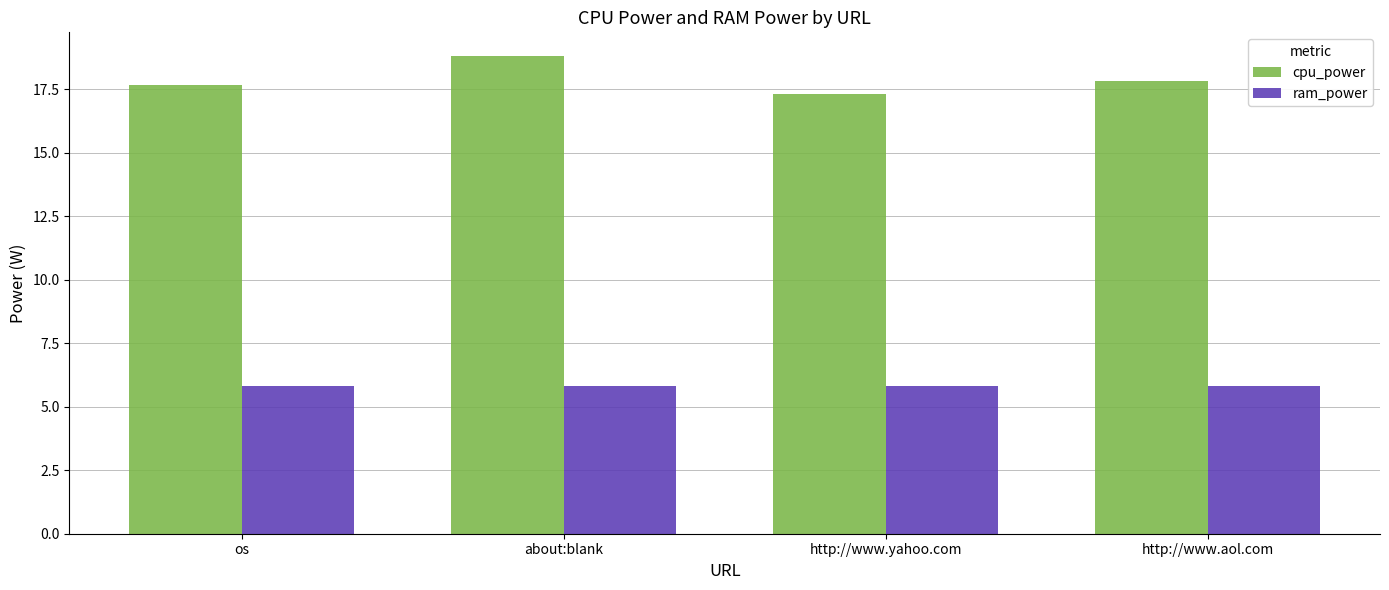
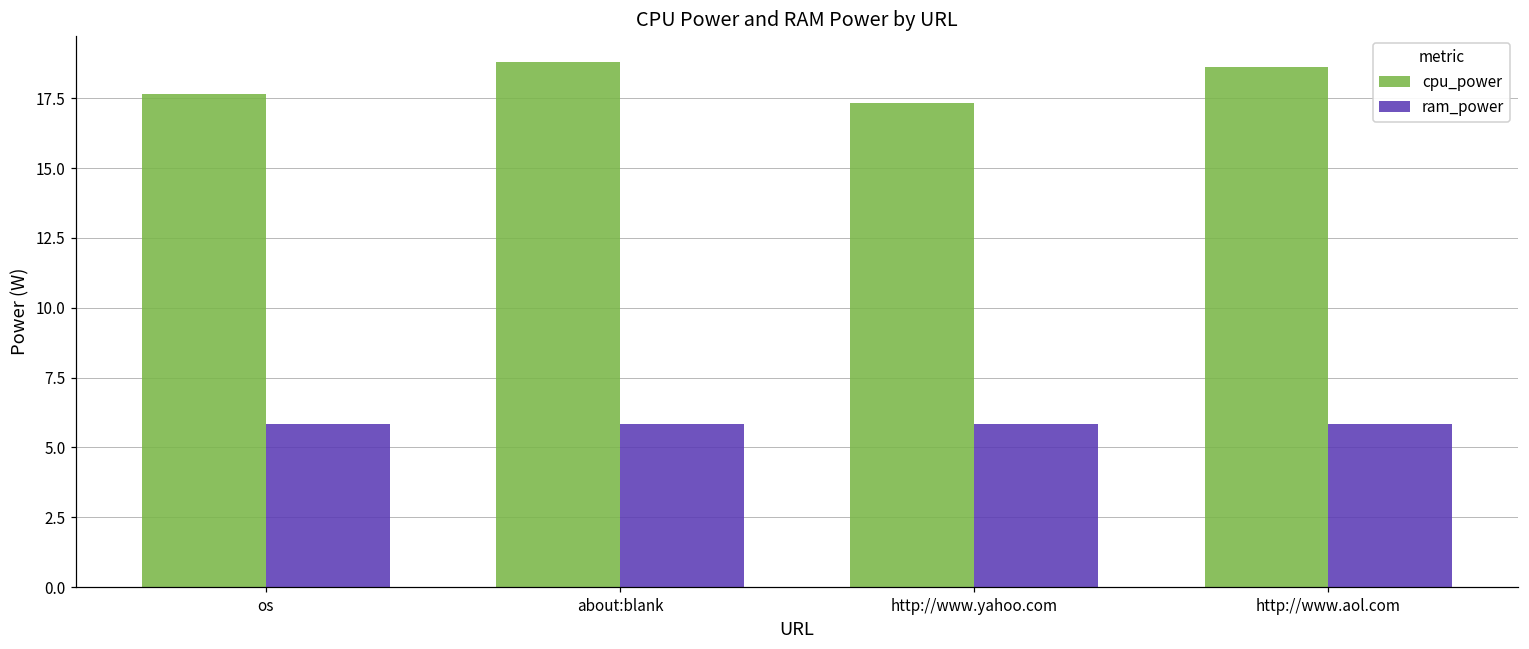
cpu_power, http://www.aol.com: 17.8 -> 18.6
